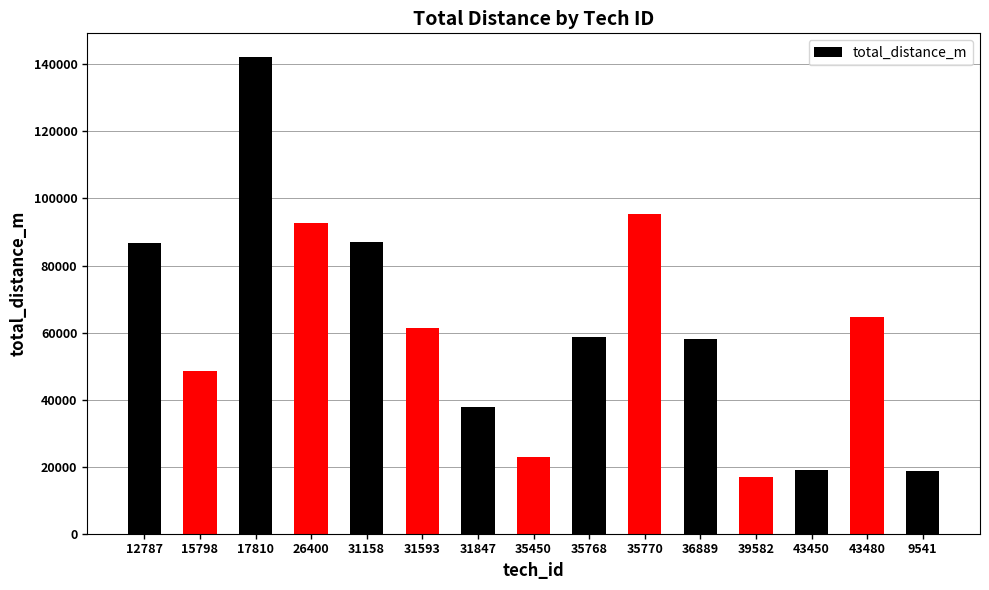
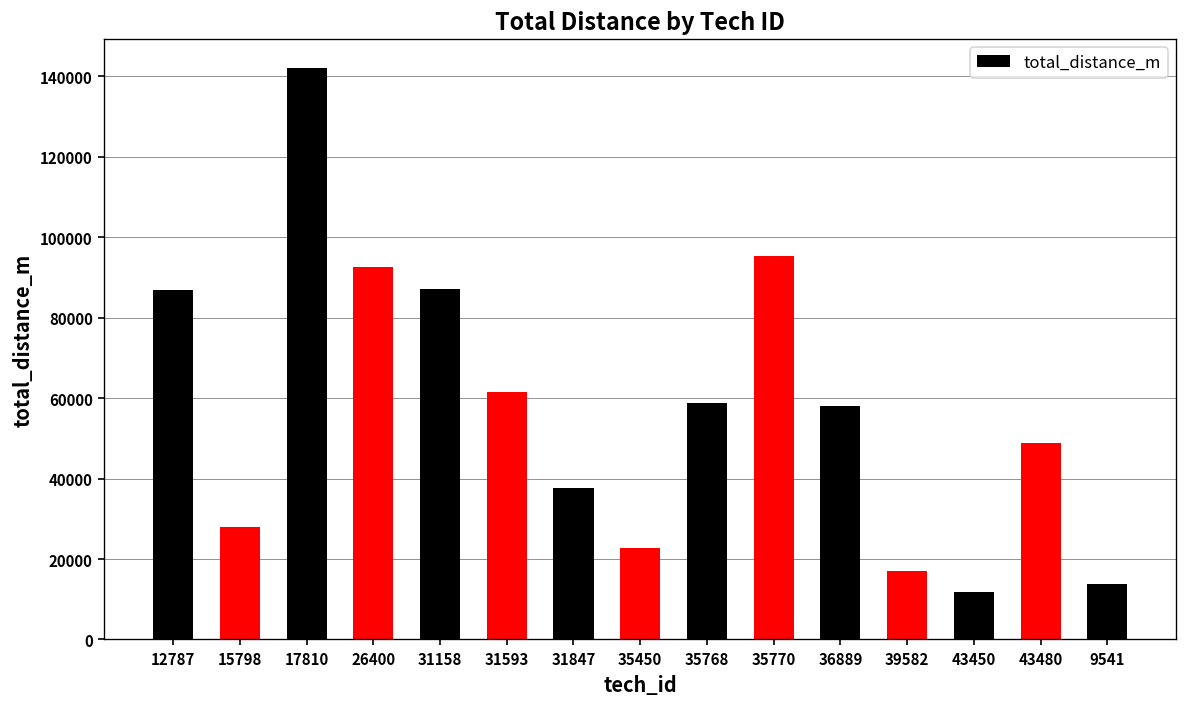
15798: 49000 -> 28000
43450: 19000 -> 12000
43480: 65000 -> 49000
9541: 19000 -> 14000
